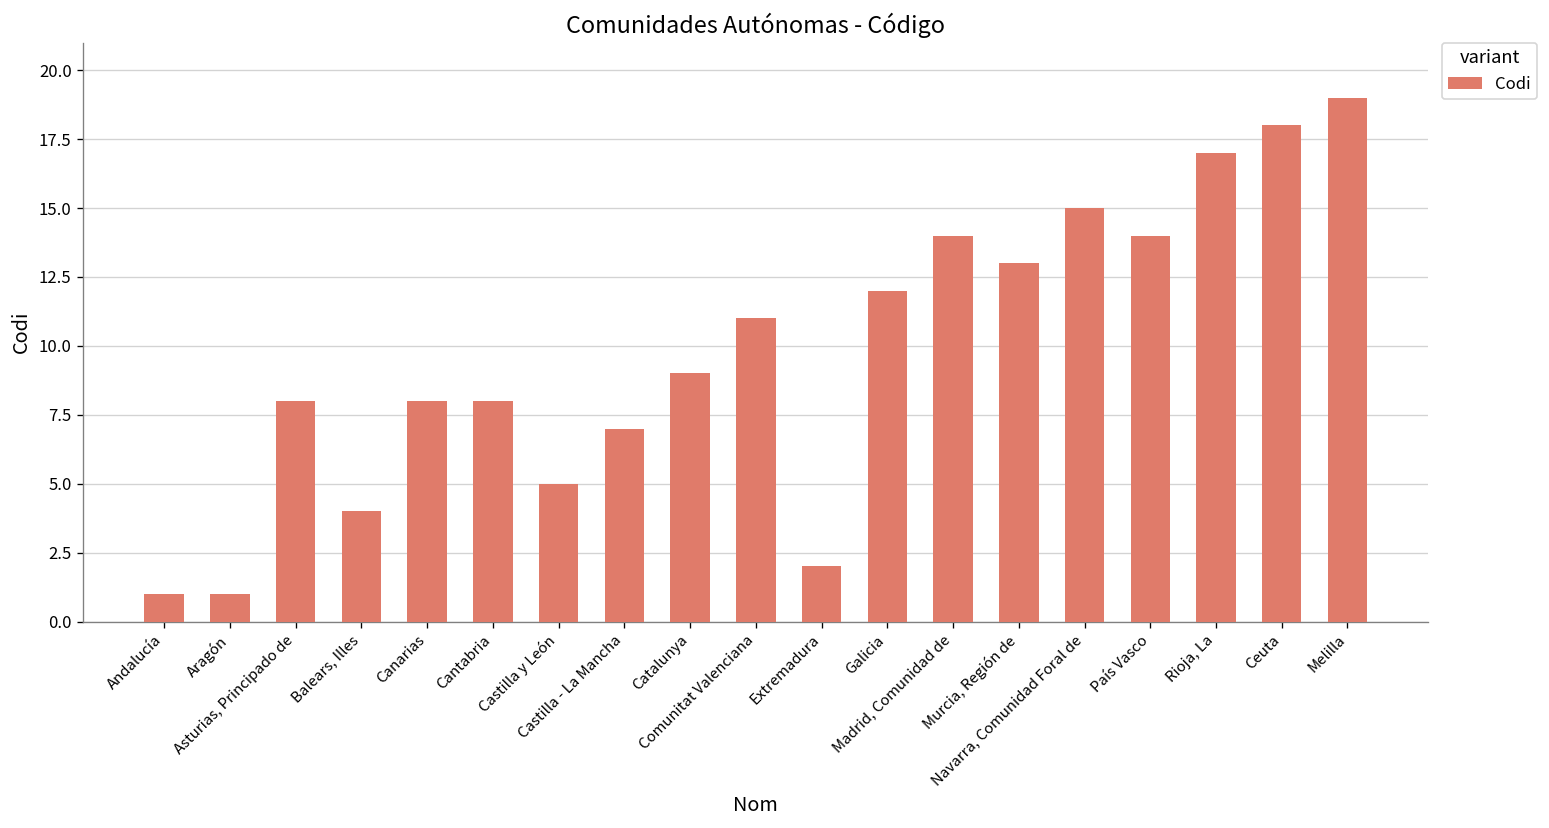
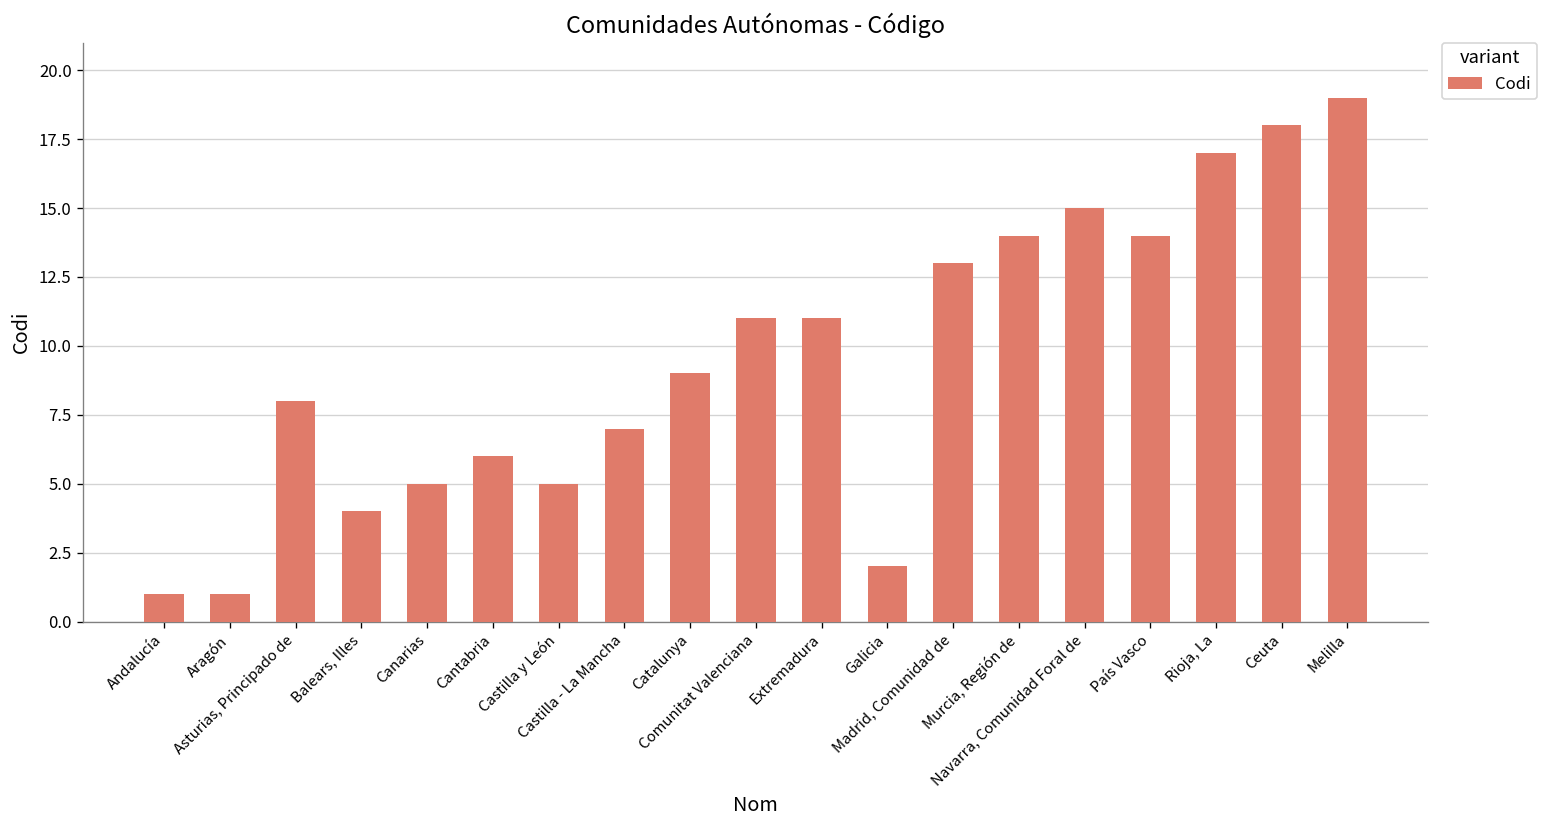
Canarias: 8 -> 5
Cantabria: 8 -> 6
Extremadura: 2 -> 11
Galicia: 12 -> 2
Madrid, Comunidad de: 14 -> 13
Murcia, Región de: 13 -> 14
